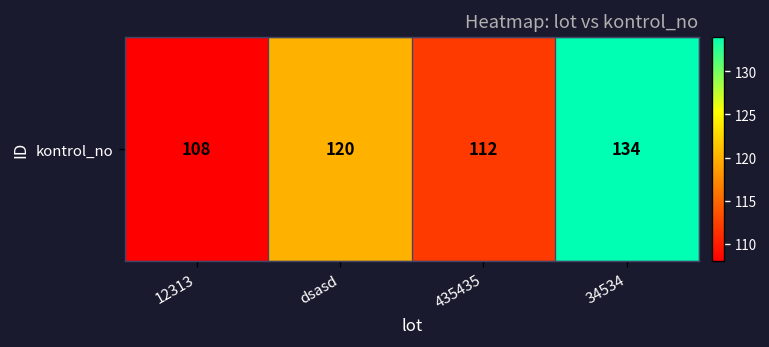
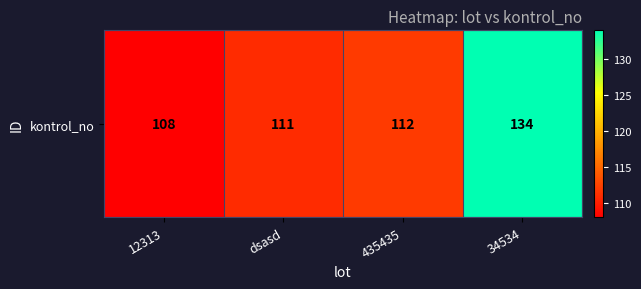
kontrol_no, dsasd: 120 -> 111
